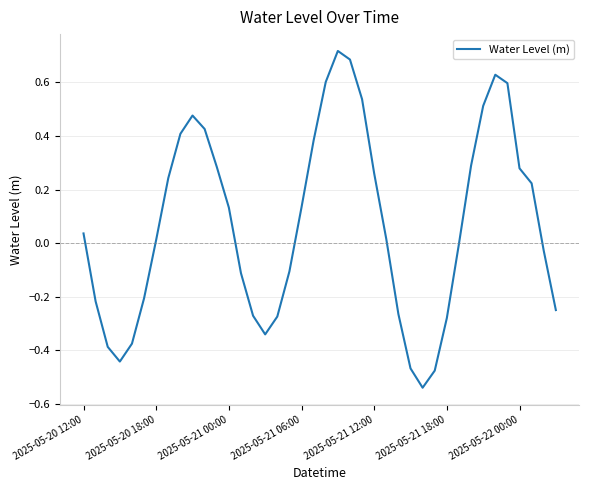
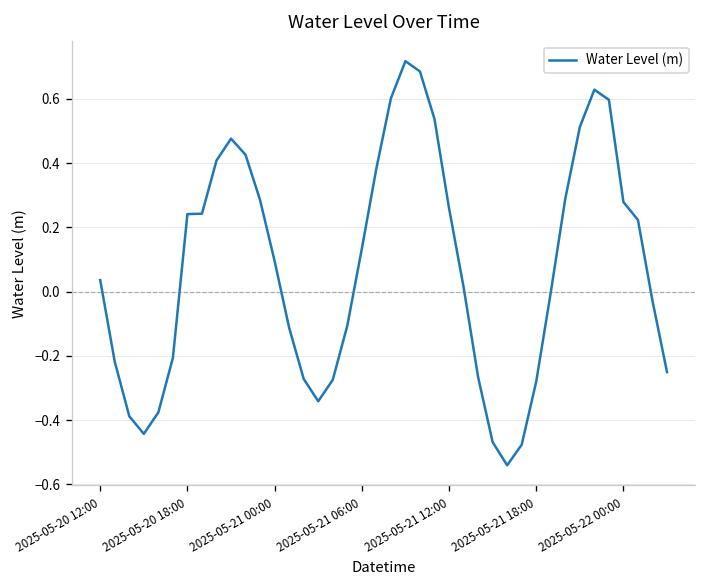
2025-05-20 18:00: 0.01 -> 0.24
2025-05-21 00:00: 0.13 -> 0.10
